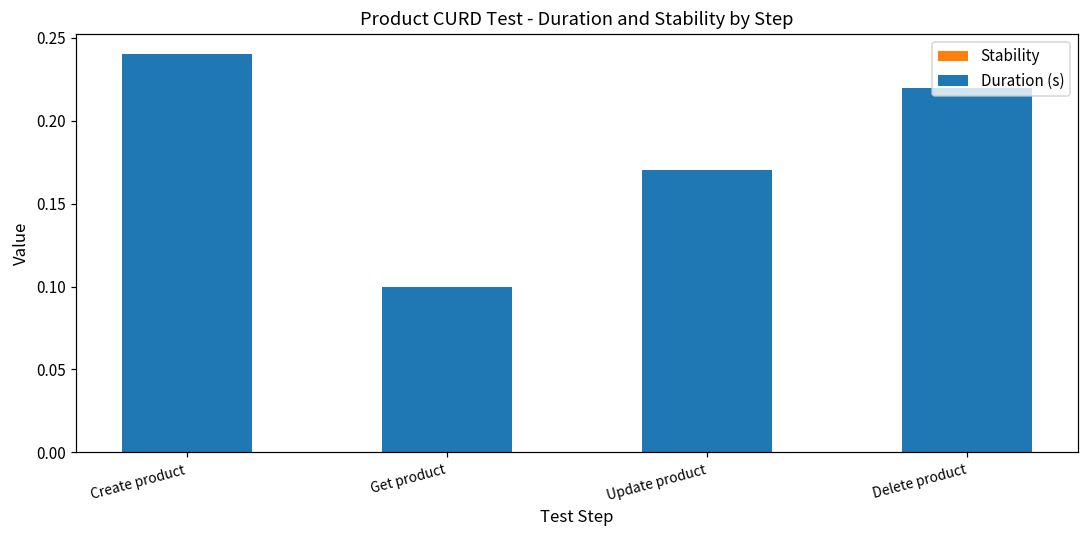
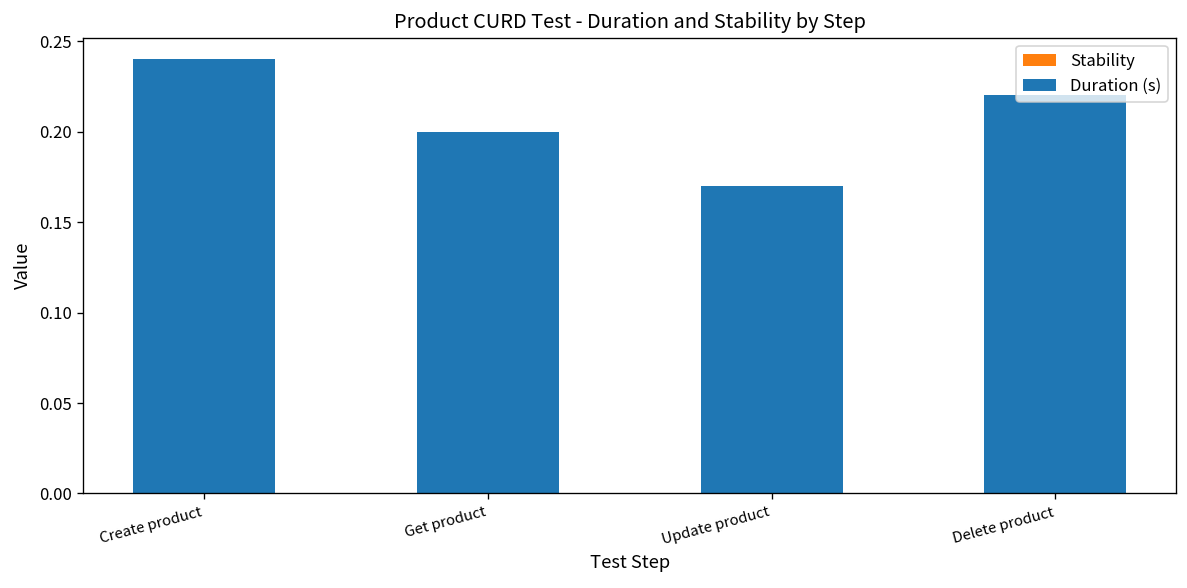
Duration (s), Get product: 0.1 -> 0.2
